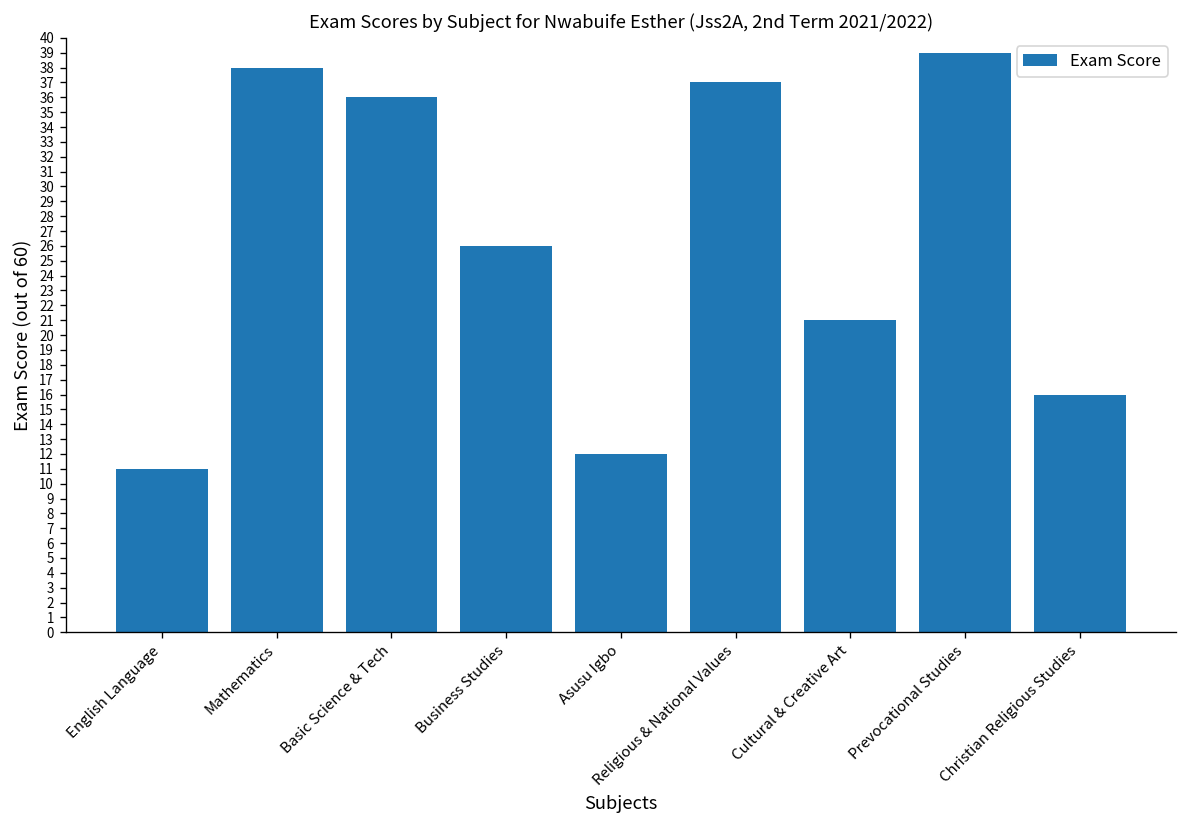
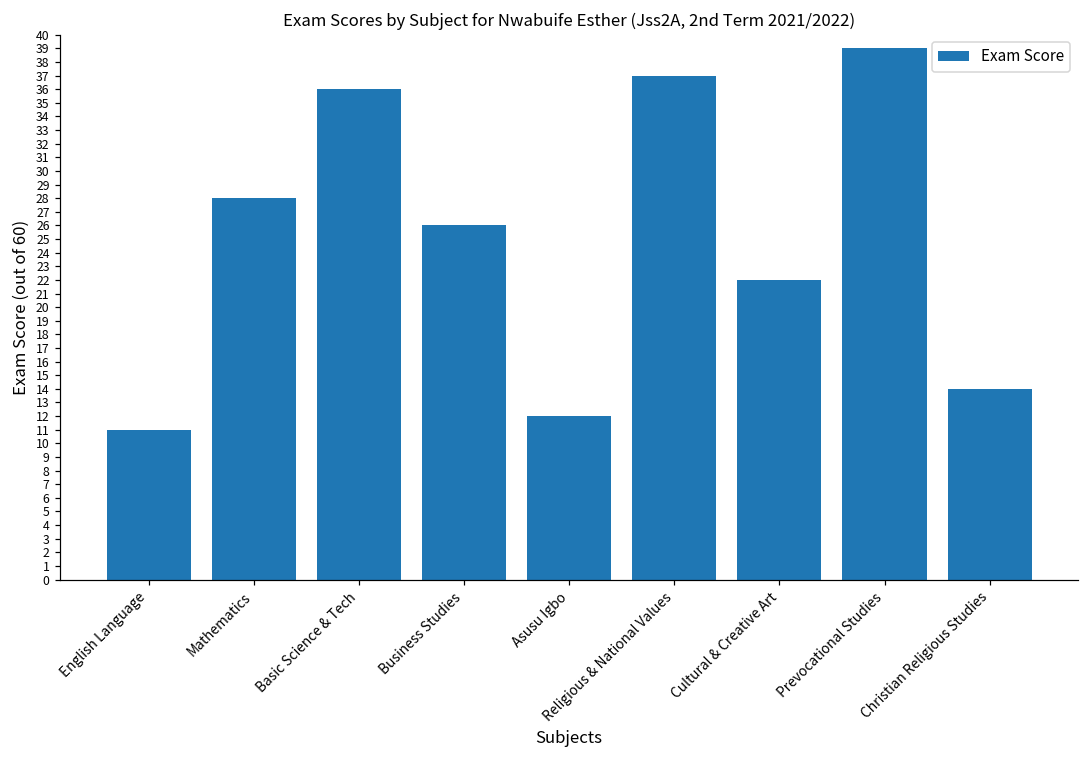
Mathematics: 38 -> 28
Cultural & Creative Art: 21 -> 22
Christian Religious Studies: 16 -> 14
